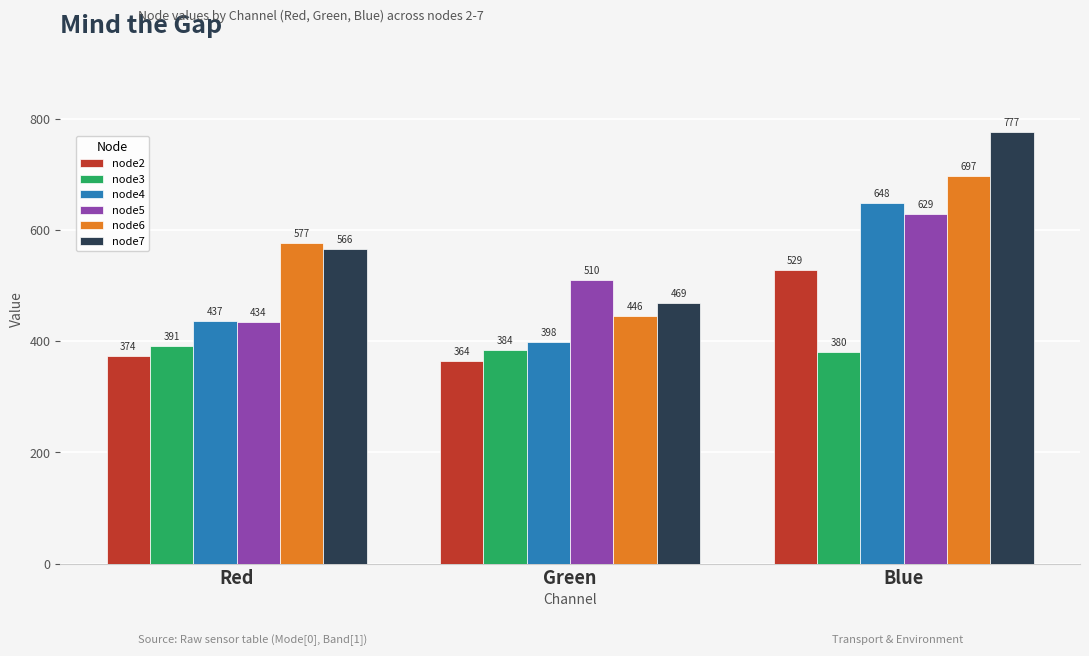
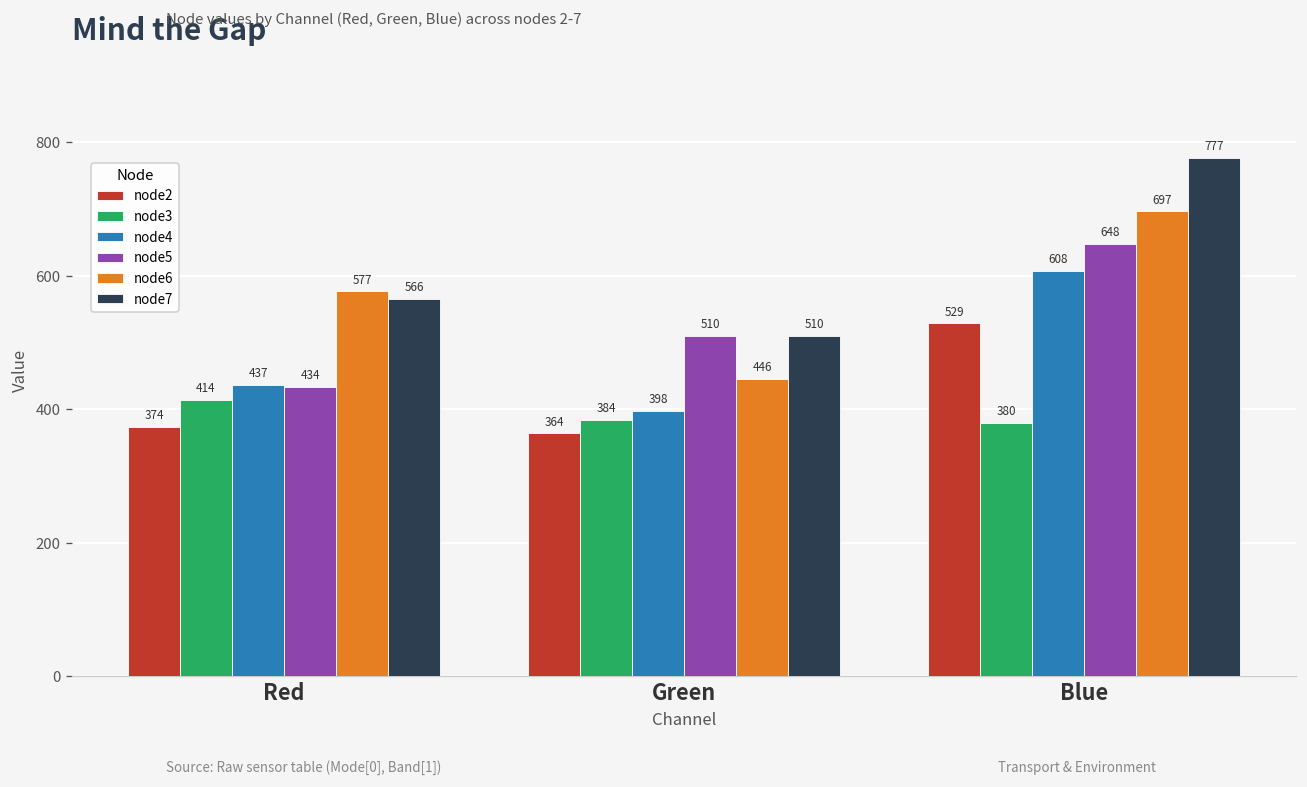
node3, Red: 391 -> 414
node7, Green: 469 -> 510
node4, Blue: 648 -> 608
node5, Blue: 629 -> 648
